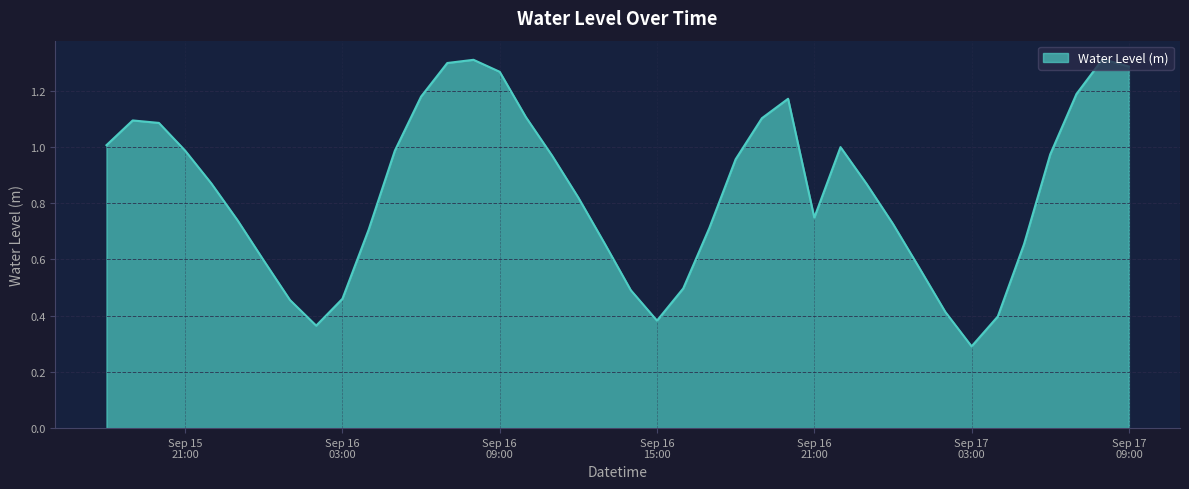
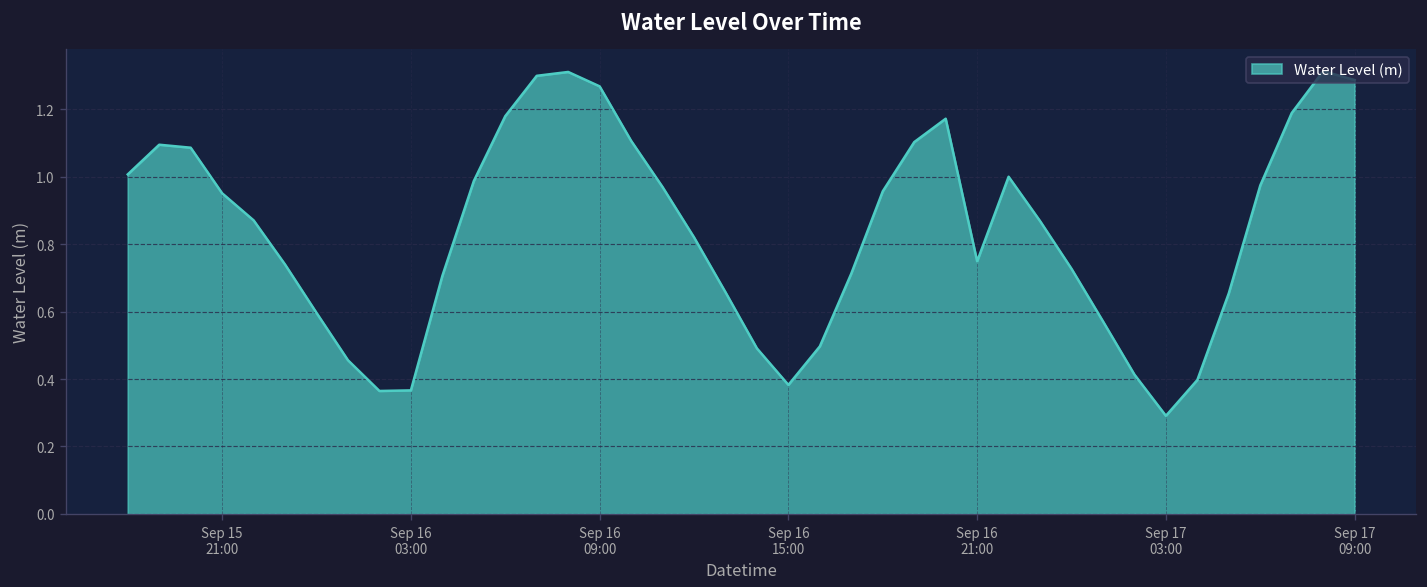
Sep 15 21:00: 0.99 -> 0.95
Sep 16 03:00: 0.46 -> 0.37
